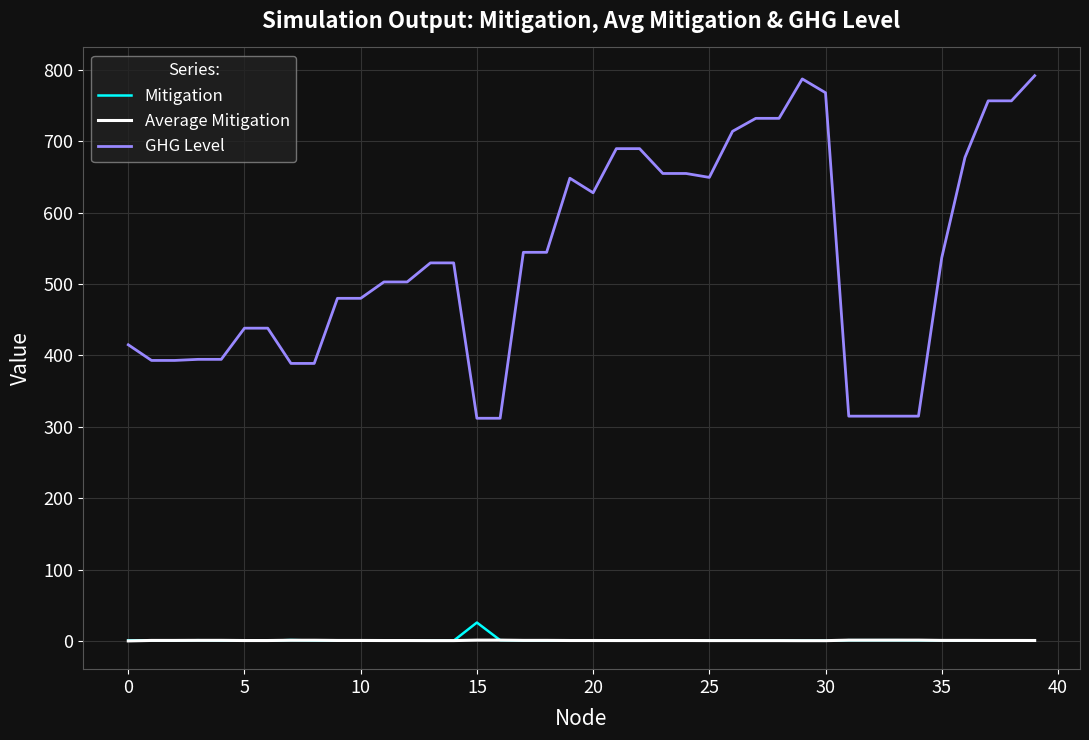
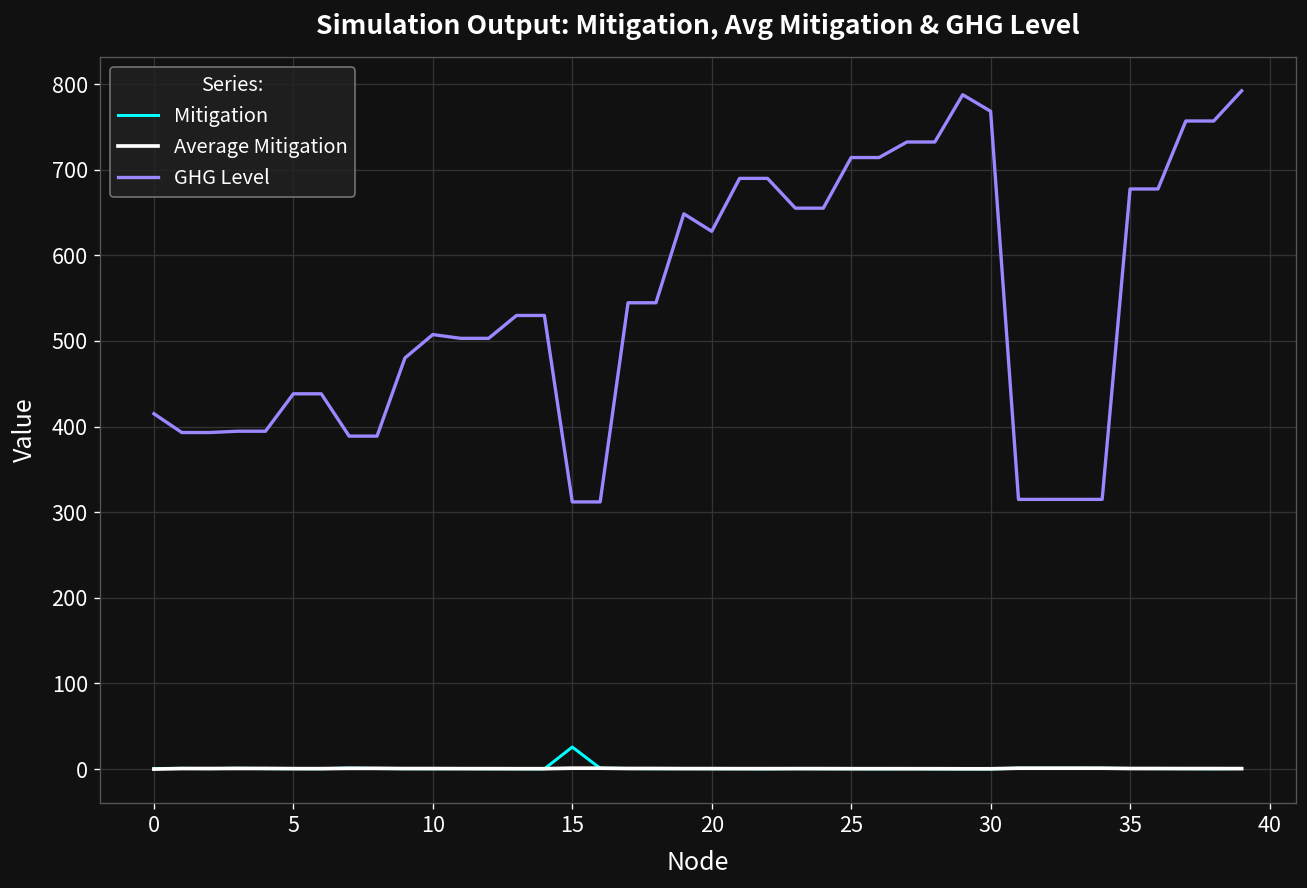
GHG Level, 10: 480 -> 510
GHG Level, 25: 650 -> 710
GHG Level, 35: 540 -> 680
